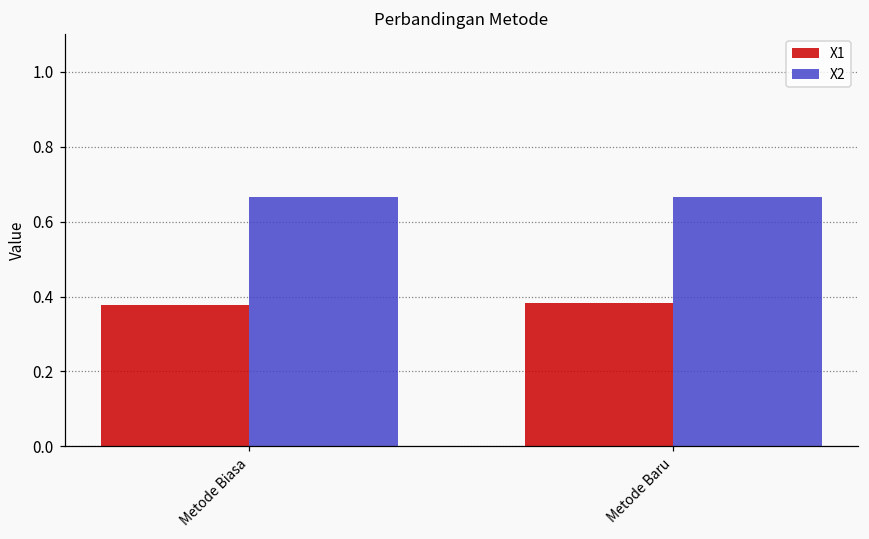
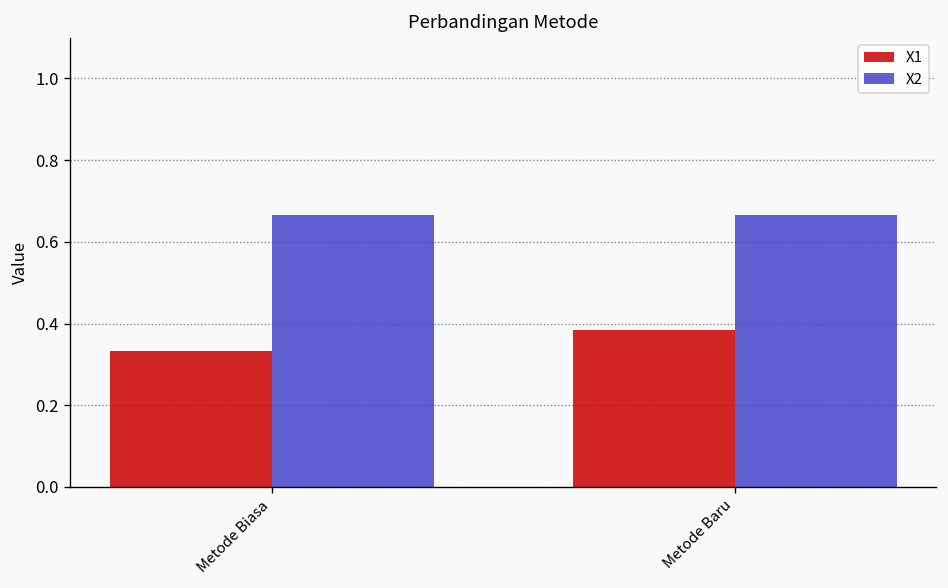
X1, Metode Biasa: 0.38 -> 0.33
